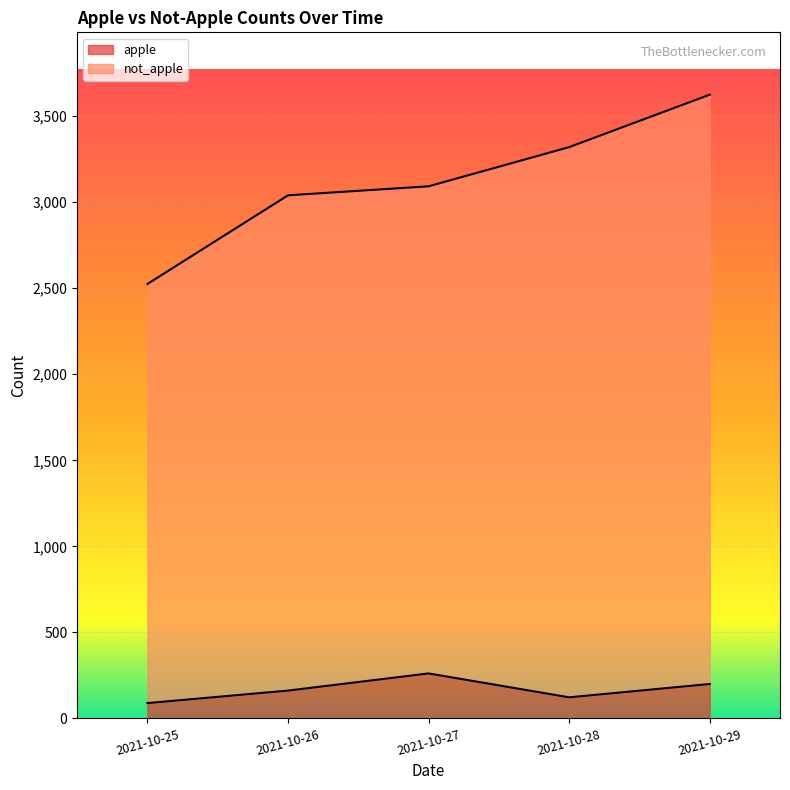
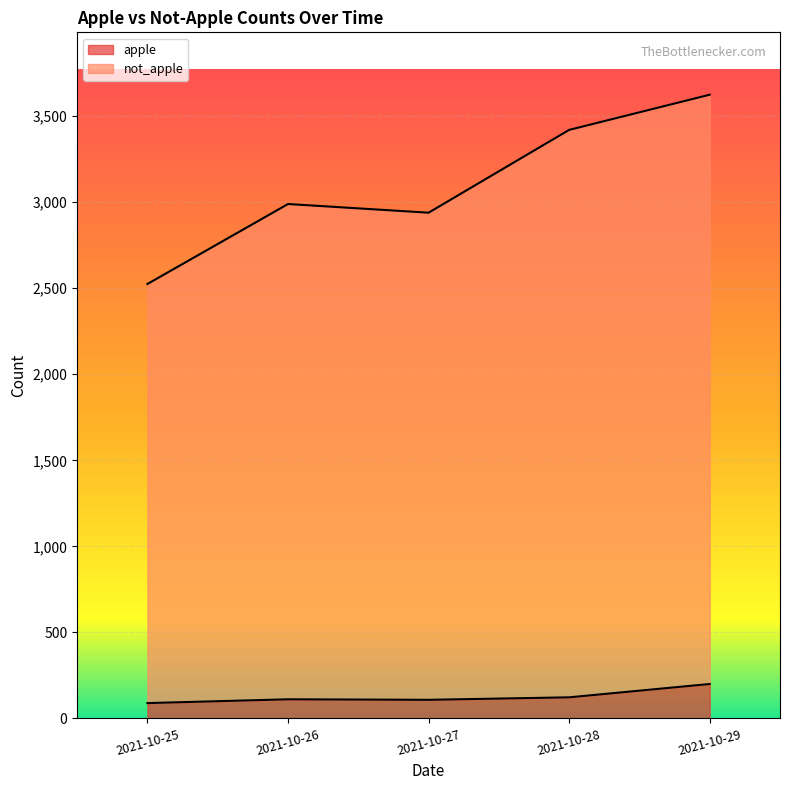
apple, 2021-10-26: 160 -> 110
apple, 2021-10-27: 260 -> 110
not_apple, 2021-10-28: 3,200 -> 3,300
